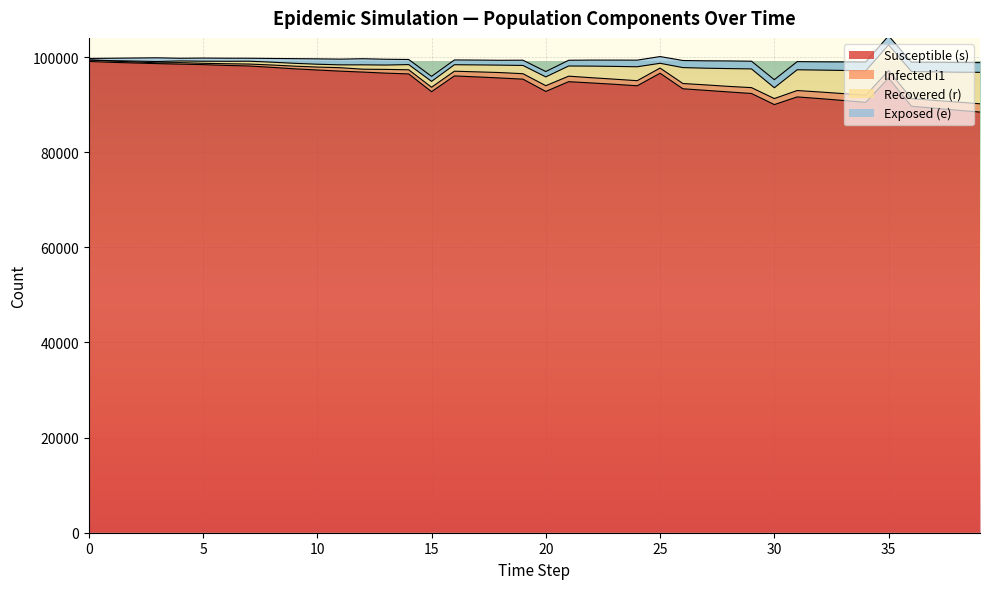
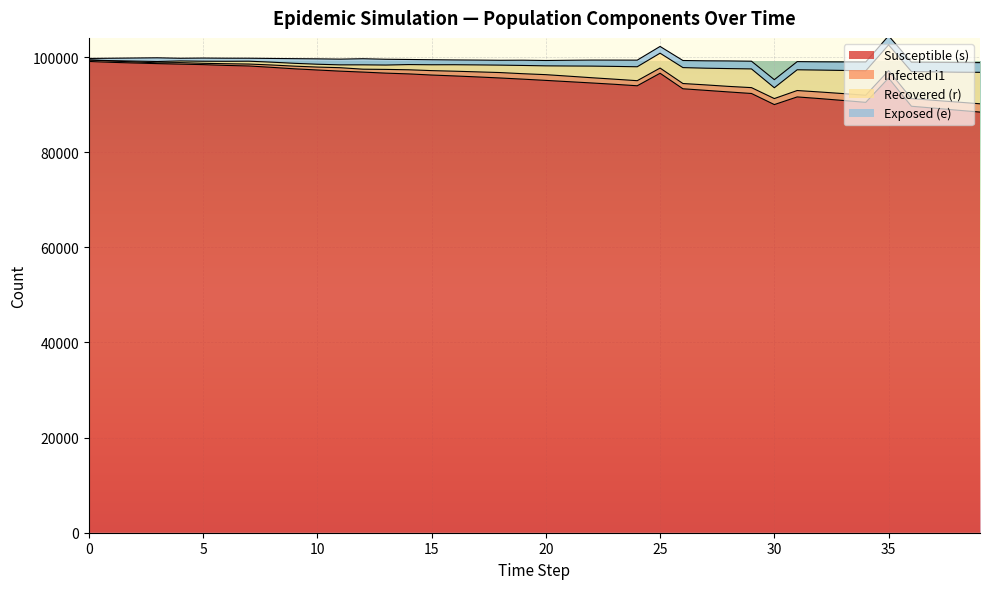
Susceptible (s), 15: 93000 -> 96000
Susceptible (s), 20: 93000 -> 95000
Recovered (r), 25: 1000 -> 3000
